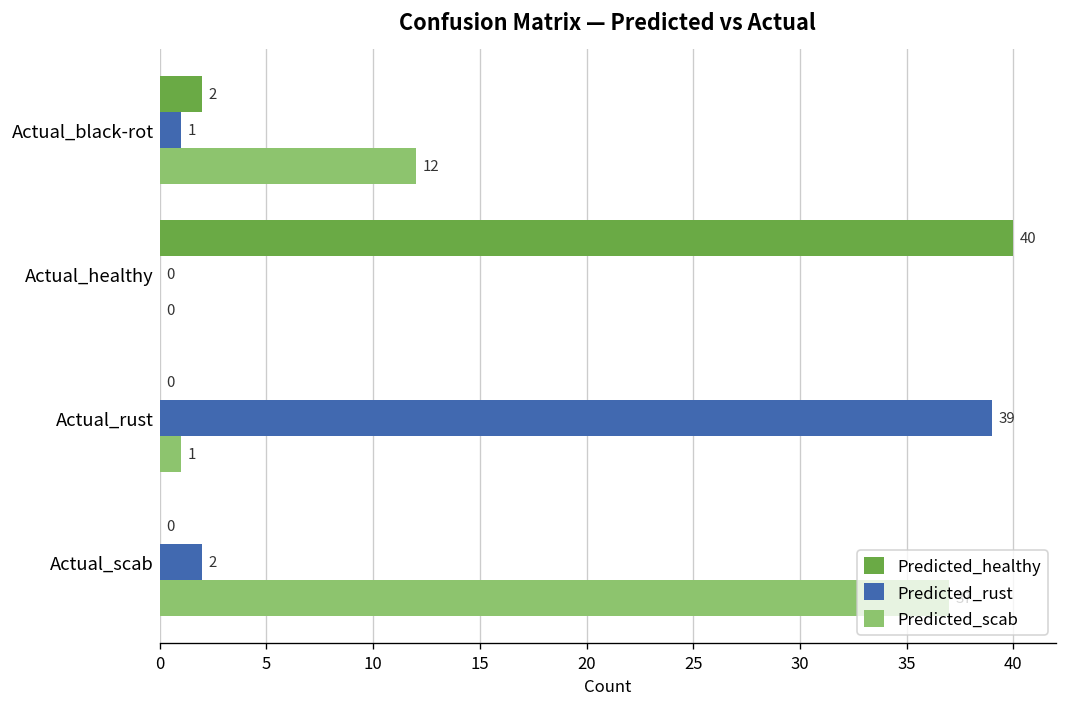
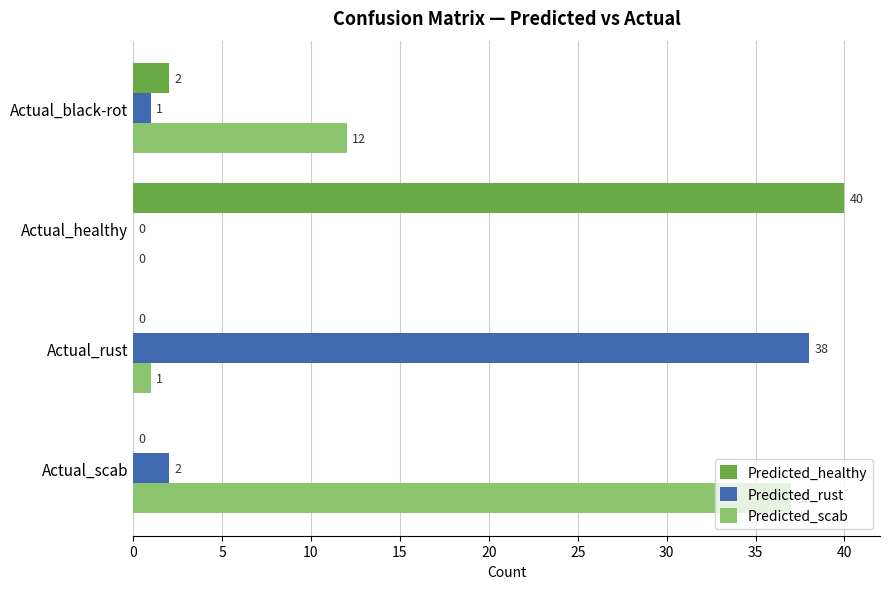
Predicted_rust, Actual_rust: 39 -> 38
